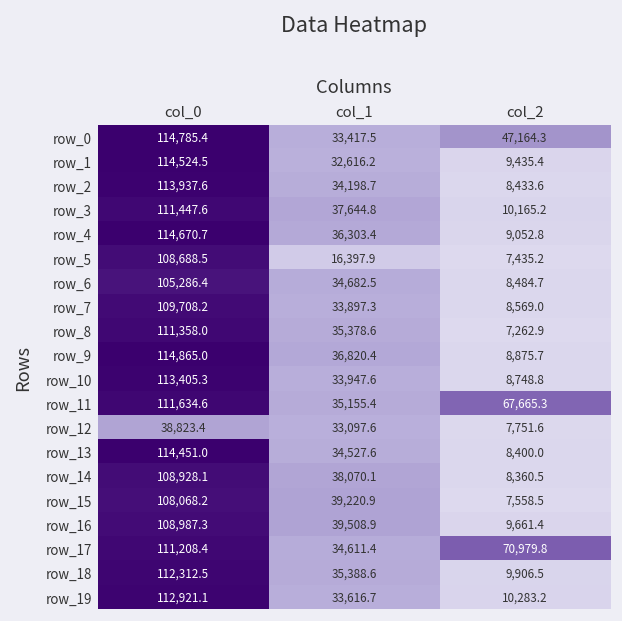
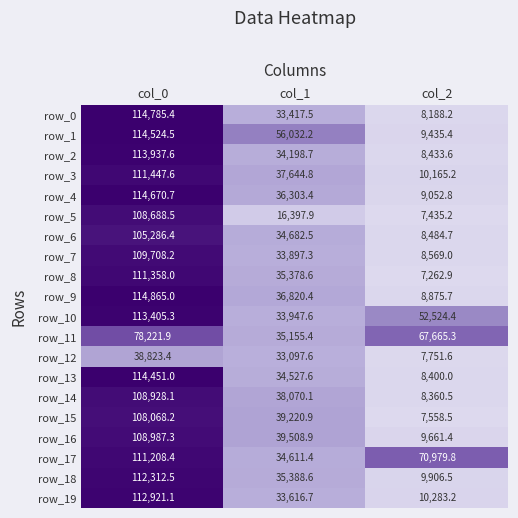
row_0, col_2: 47,164.3 -> 8,188.2
row_1, col_1: 32,616.2 -> 56,032.2
row_10, col_2: 8,748.8 -> 52,524.4
row_11, col_0: 111,634.6 -> 78,221.9
